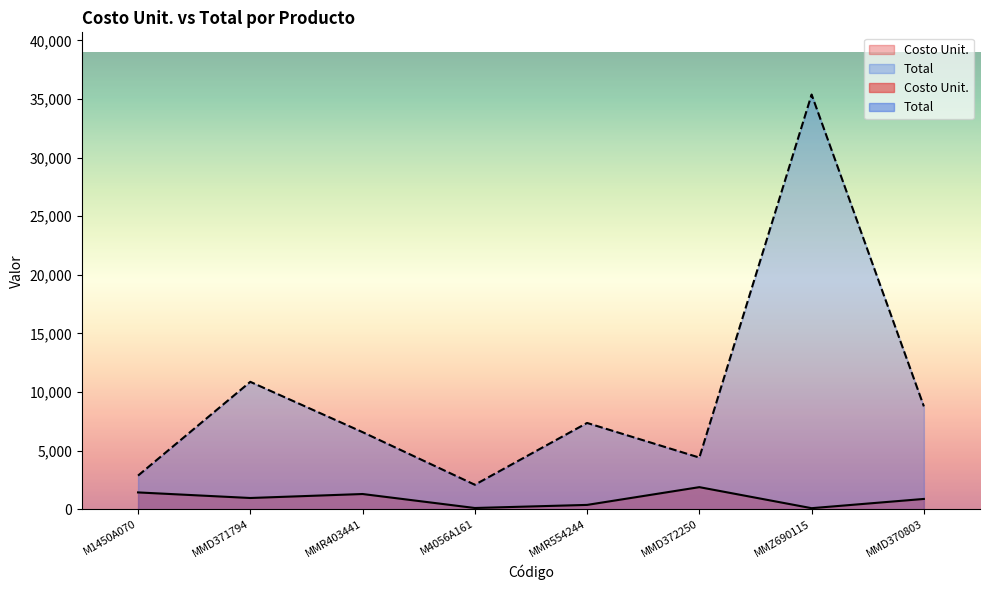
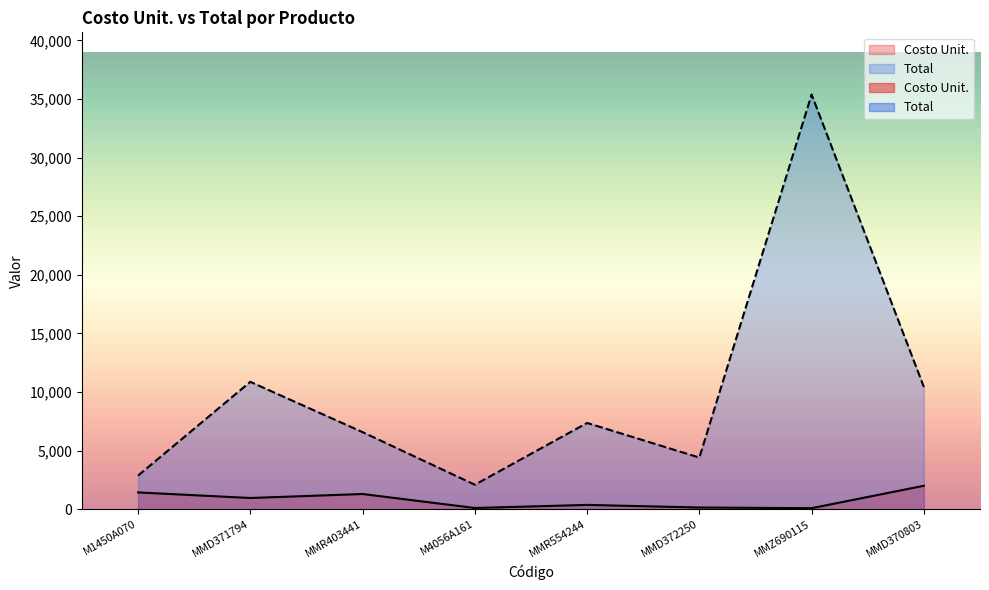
Costo Unit., MMD372250: 1,900 -> 100
Costo Unit., MMD370803: 900 -> 2,000
Total, MMD370803: 8,800 -> 10,400
